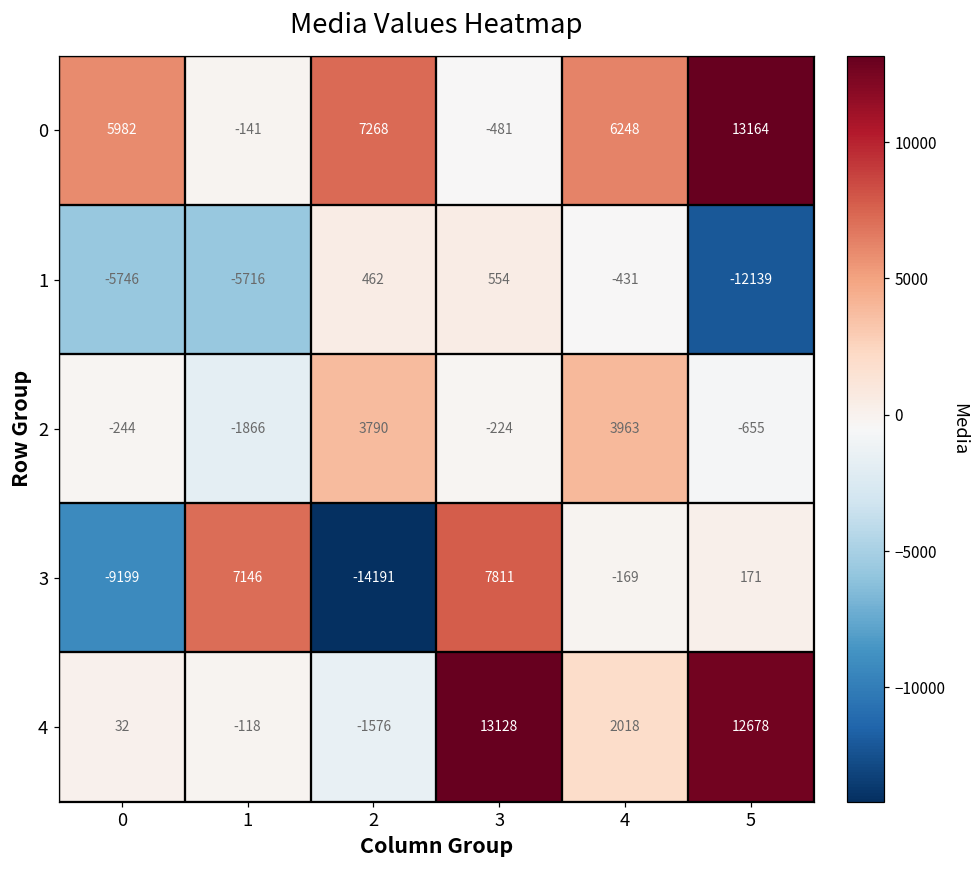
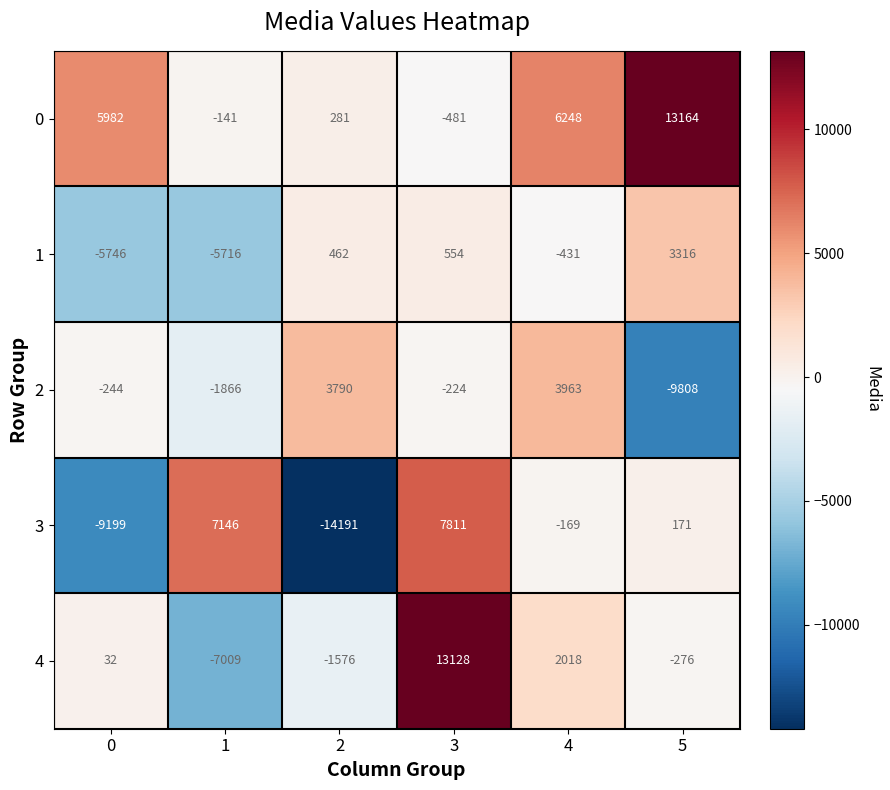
0, 2: 7268 -> 281
1, 5: -12139 -> 3316
2, 5: -655 -> -9808
4, 1: -118 -> -7009
4, 5: 12678 -> -276
